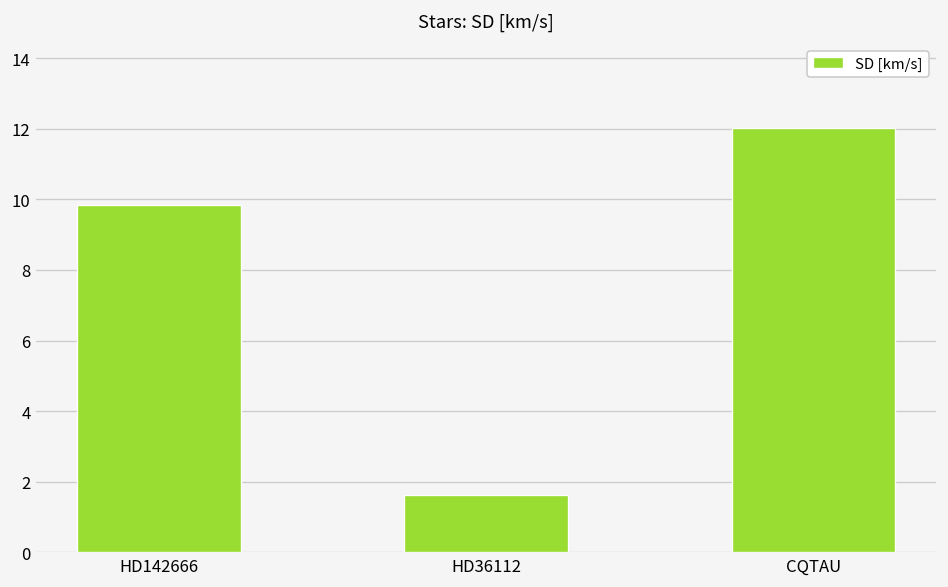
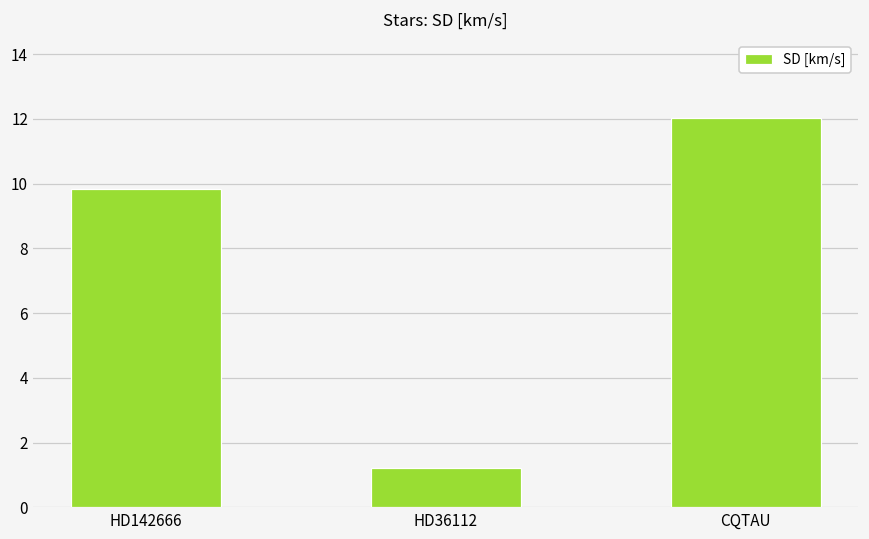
HD36112: 1.6 -> 1.2
